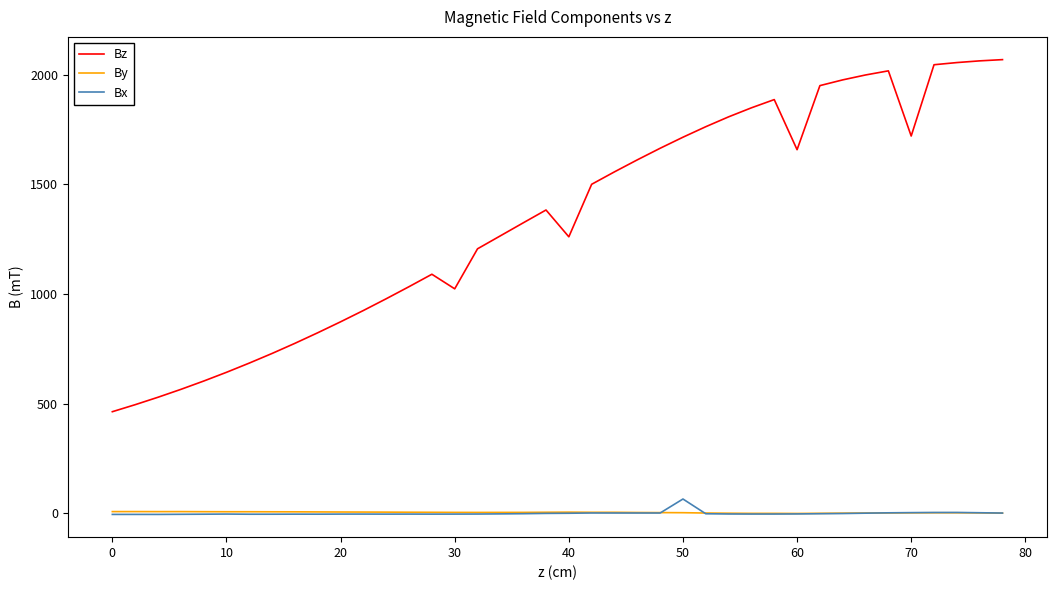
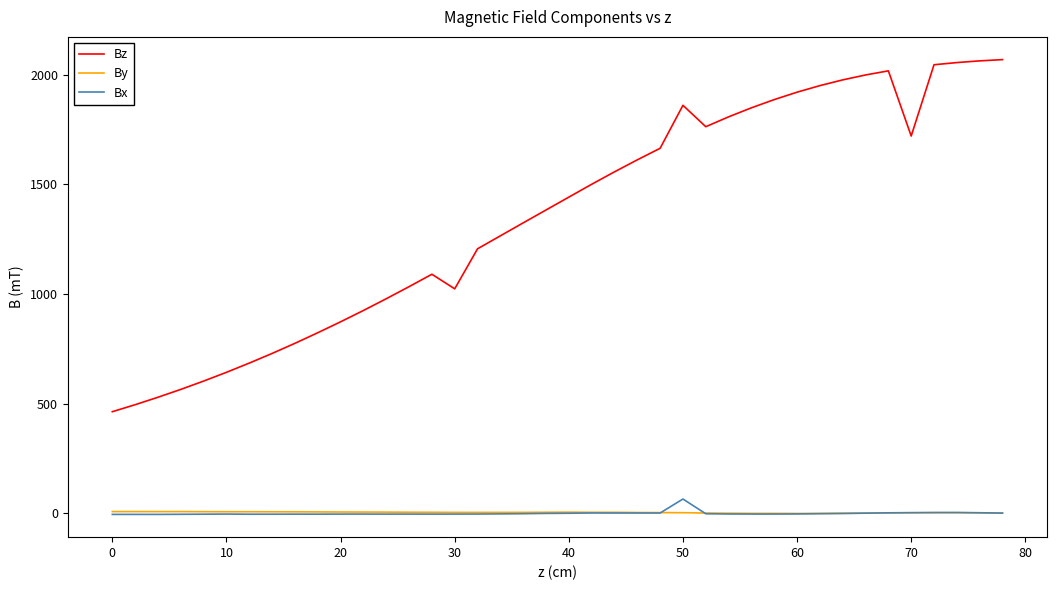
Bz, 40: 1260 -> 1440
Bz, 50: 1710 -> 1860
Bz, 60: 1660 -> 1920
